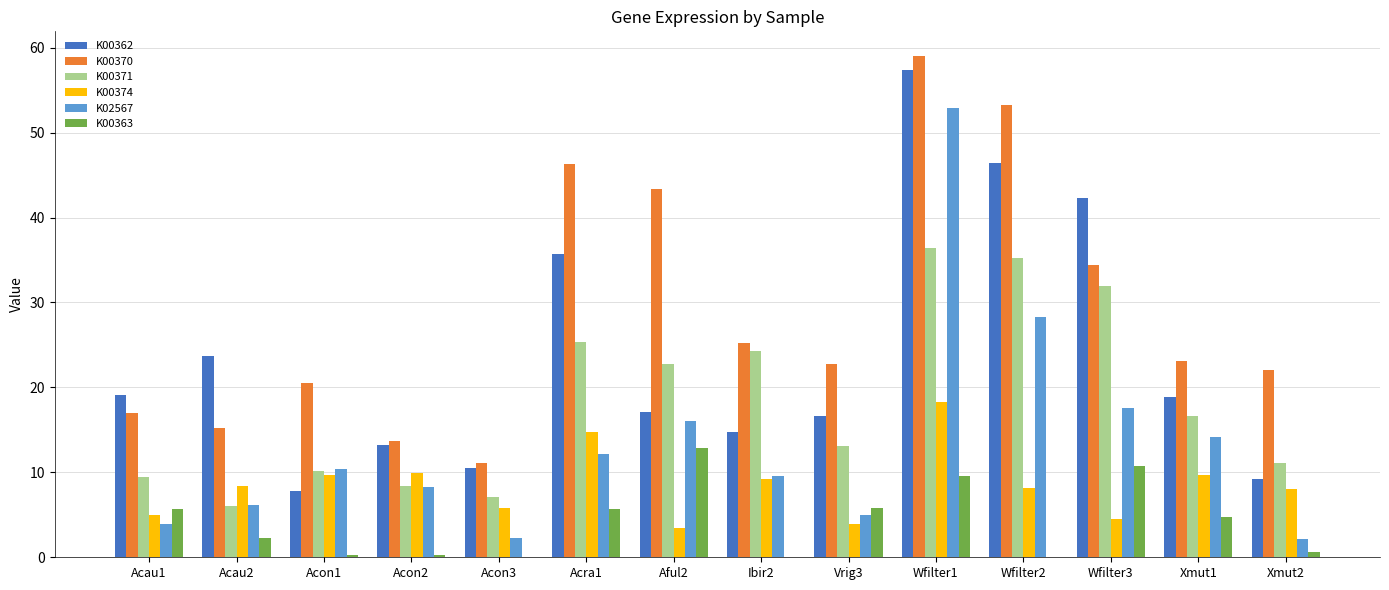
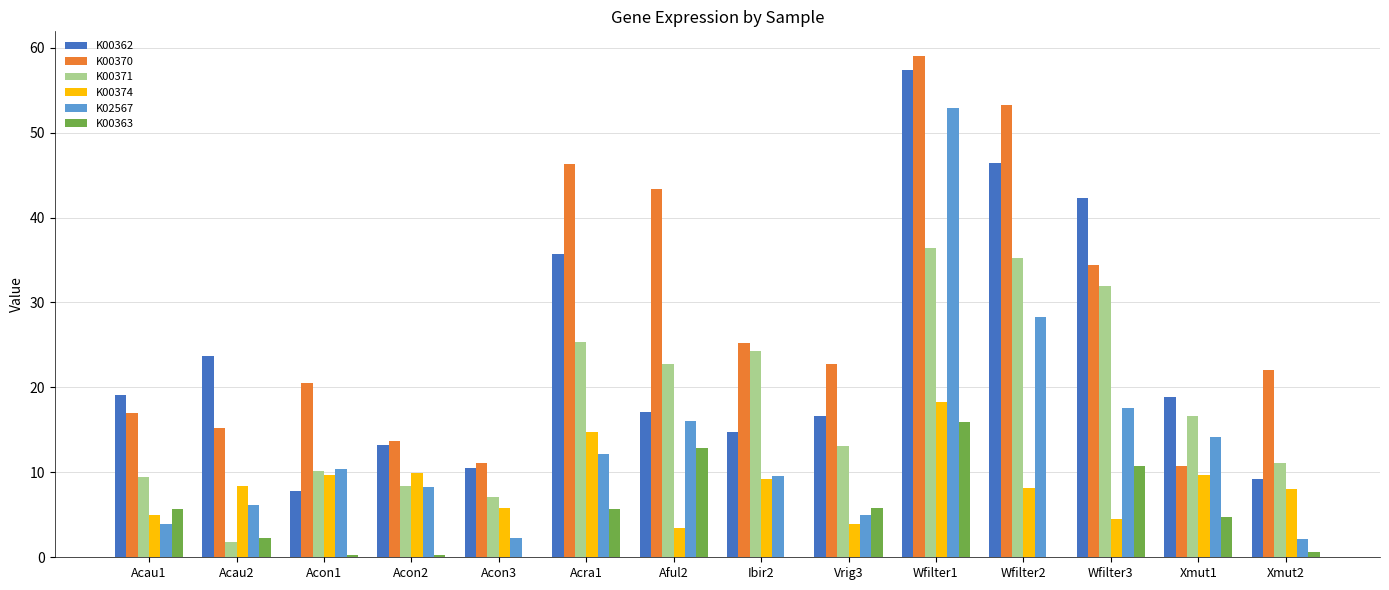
K00371, Acau2: 6 -> 2
K00363, Wfilter1: 10 -> 16
K00370, Xmut1: 23 -> 11
